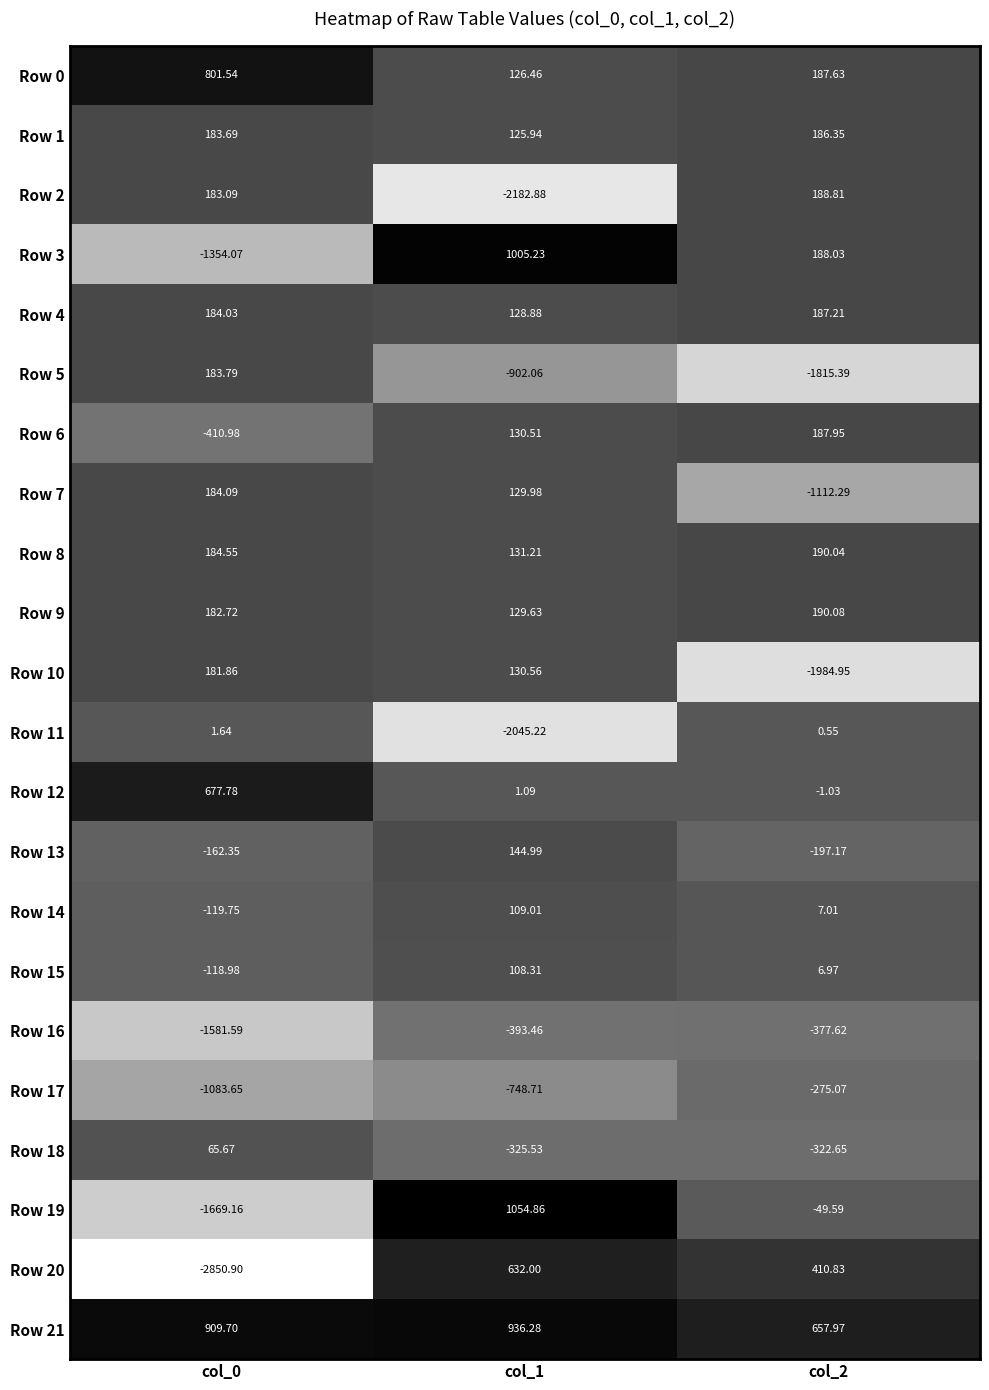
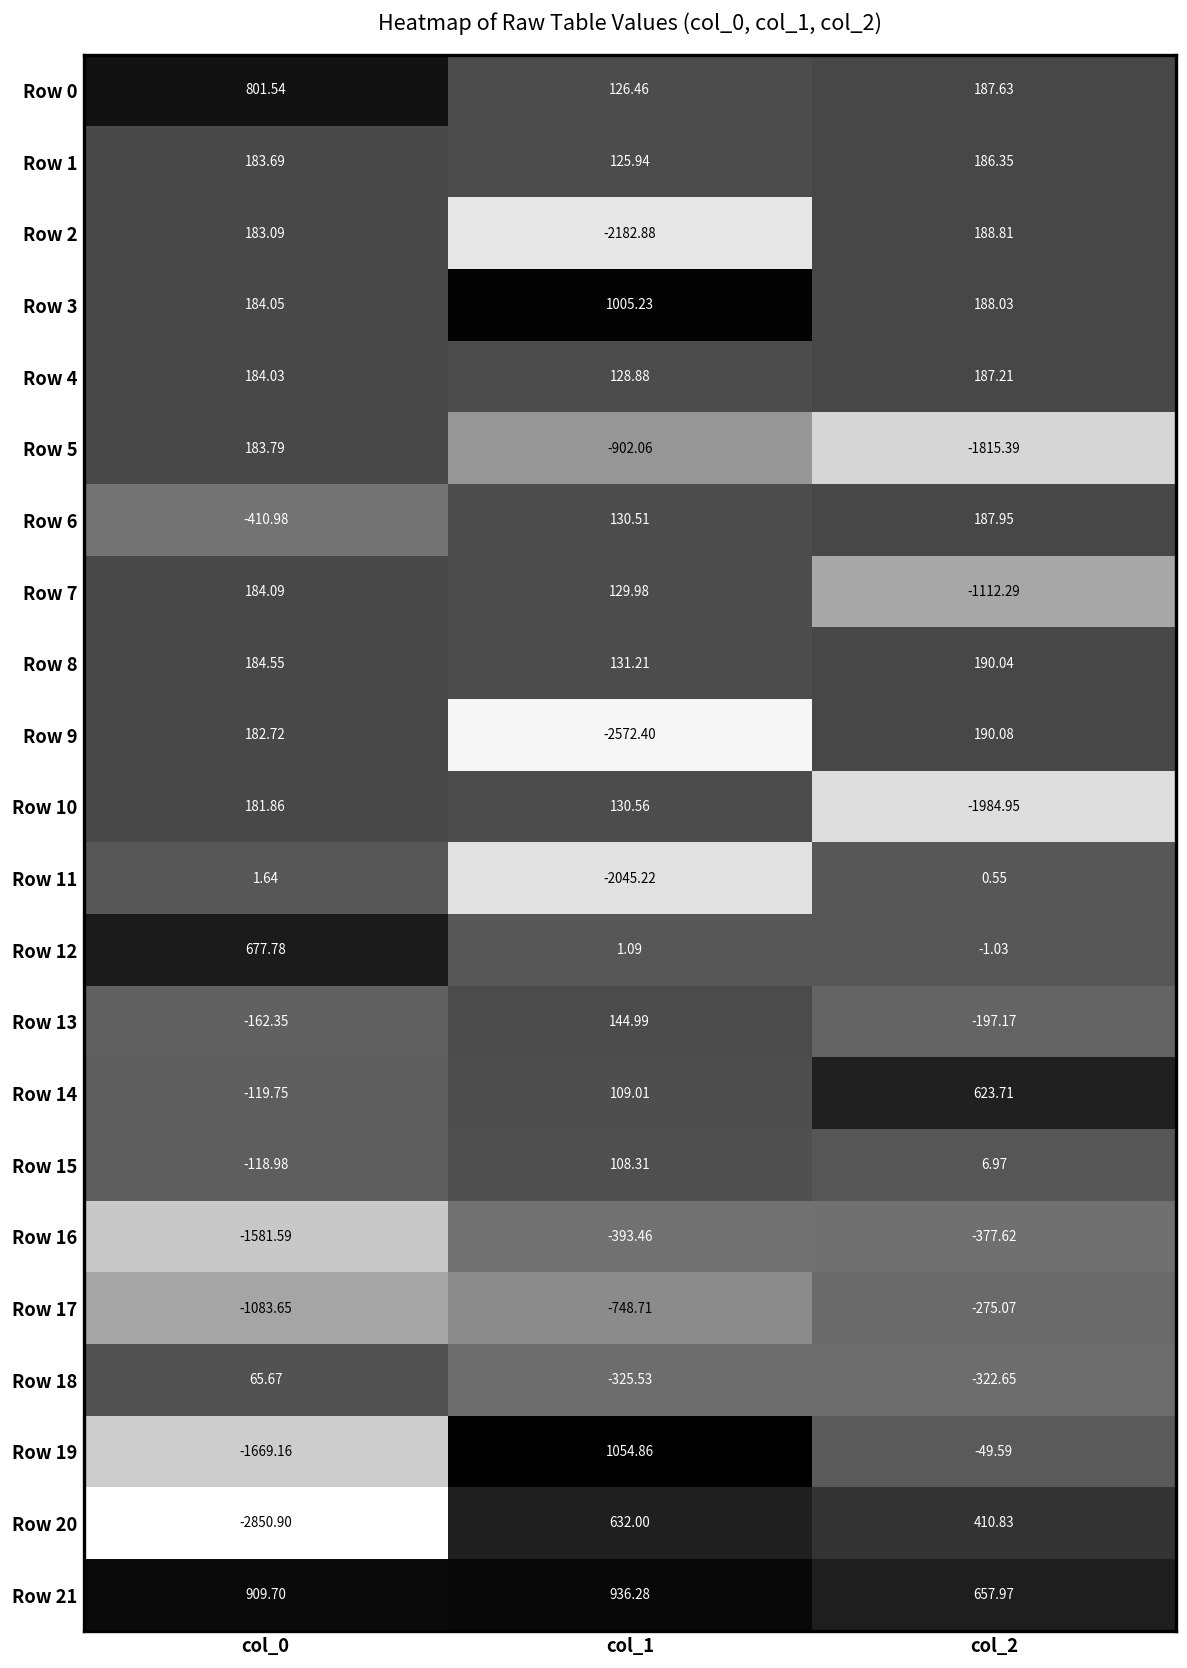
Row 3, col_0: -1354.07 -> 184.05
Row 9, col_1: 129.63 -> -2572.40
Row 14, col_2: 7.01 -> 623.71
